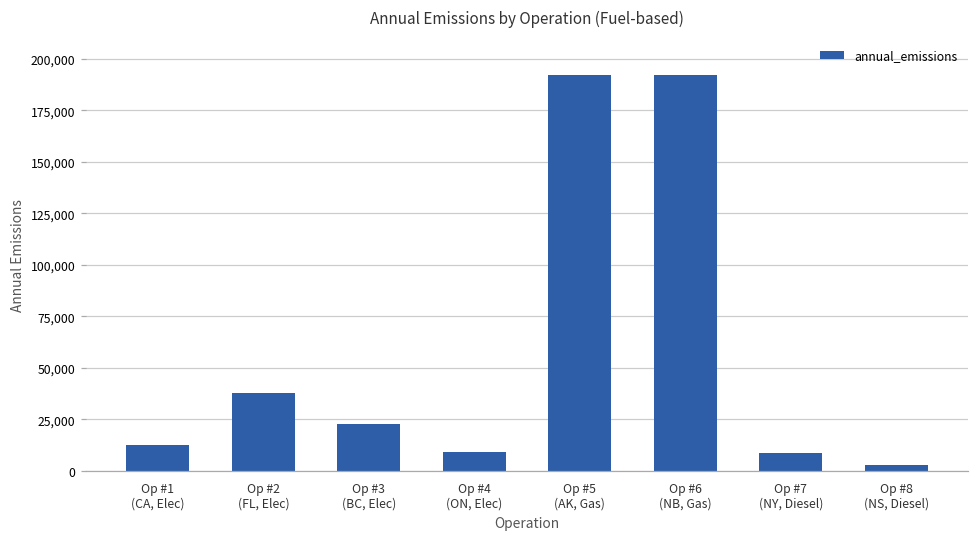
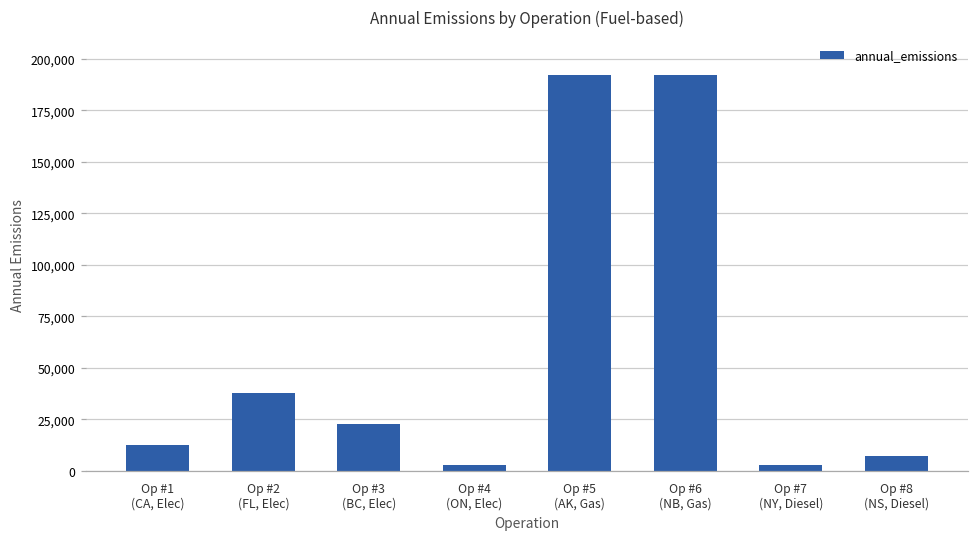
Op #4 (ON, Elec): 9,000 -> 3,000
Op #7 (NY, Diesel): 9,000 -> 3,000
Op #8 (NS, Diesel): 3,000 -> 7,000
